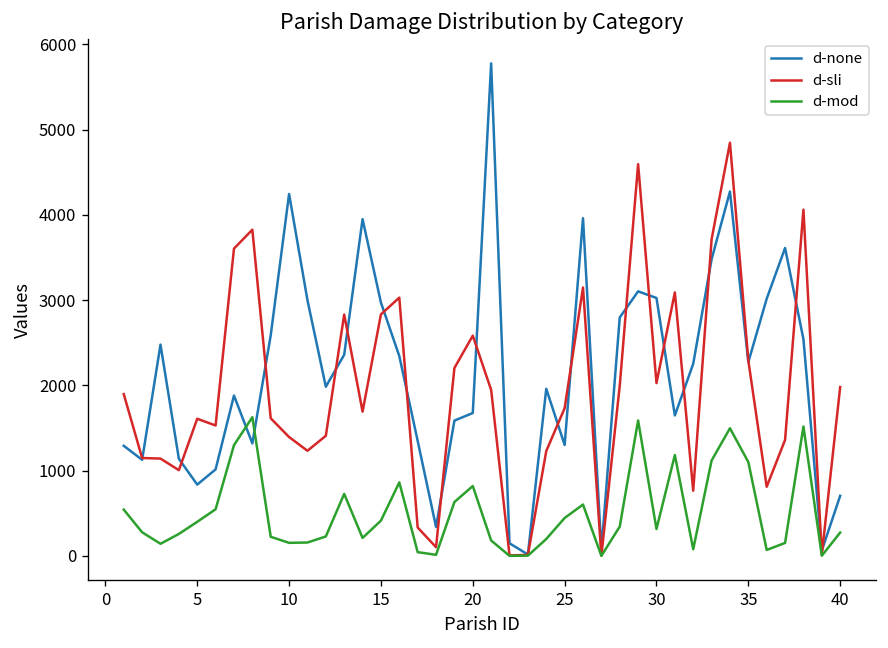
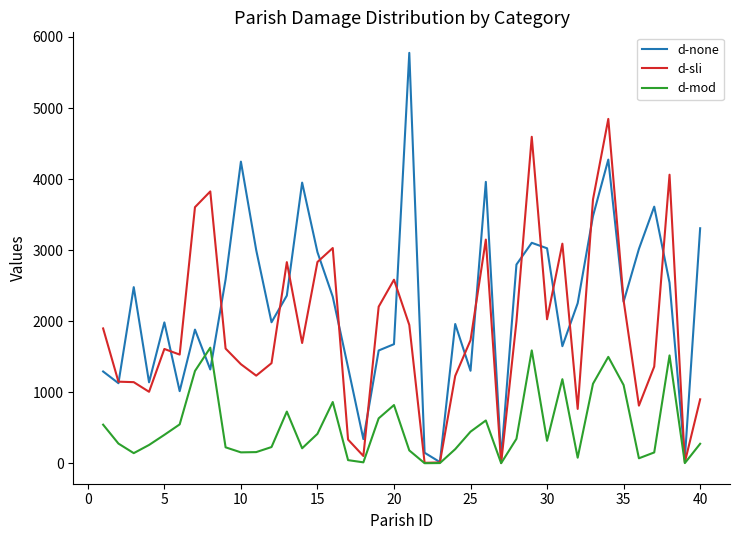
d-none, 5: 800 -> 2000
d-none, 40: 700 -> 3300
d-sli, 40: 2000 -> 900
